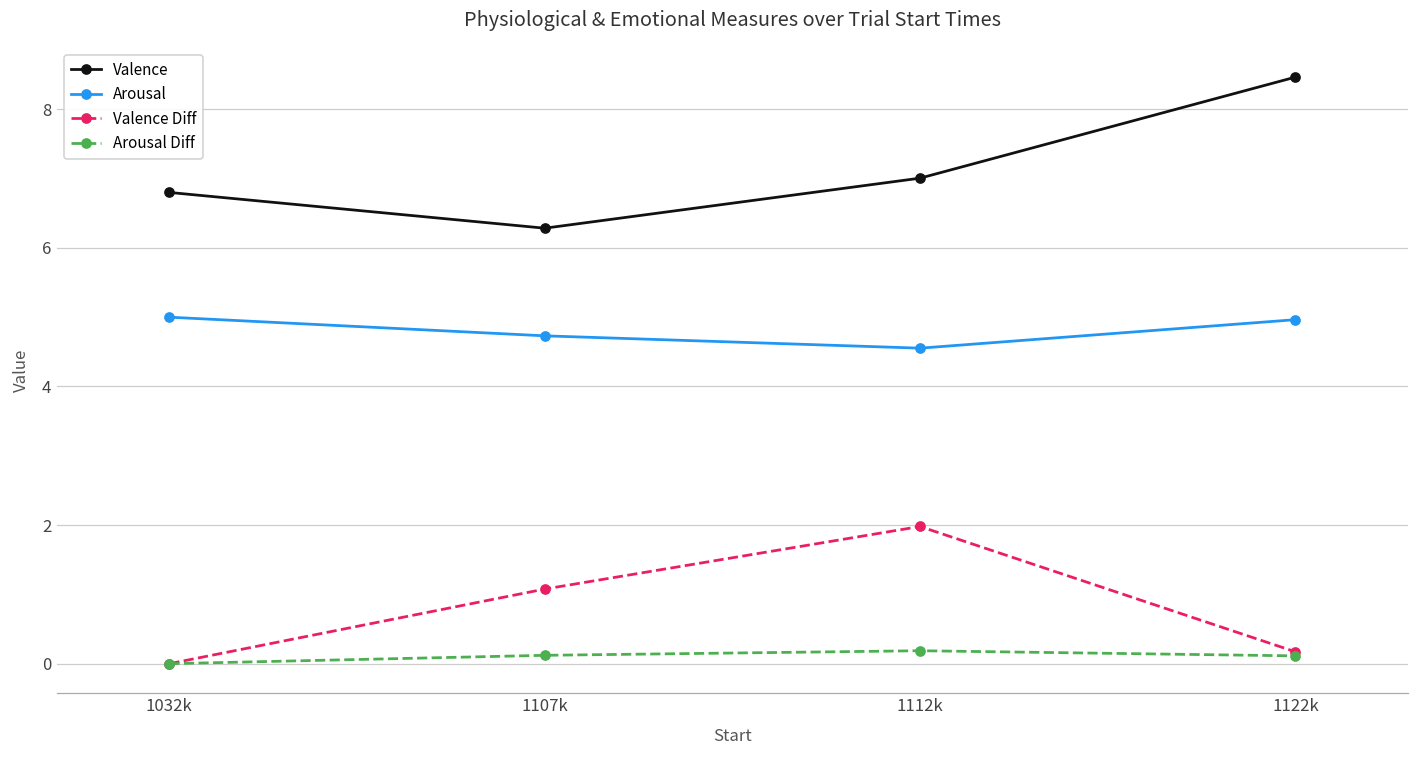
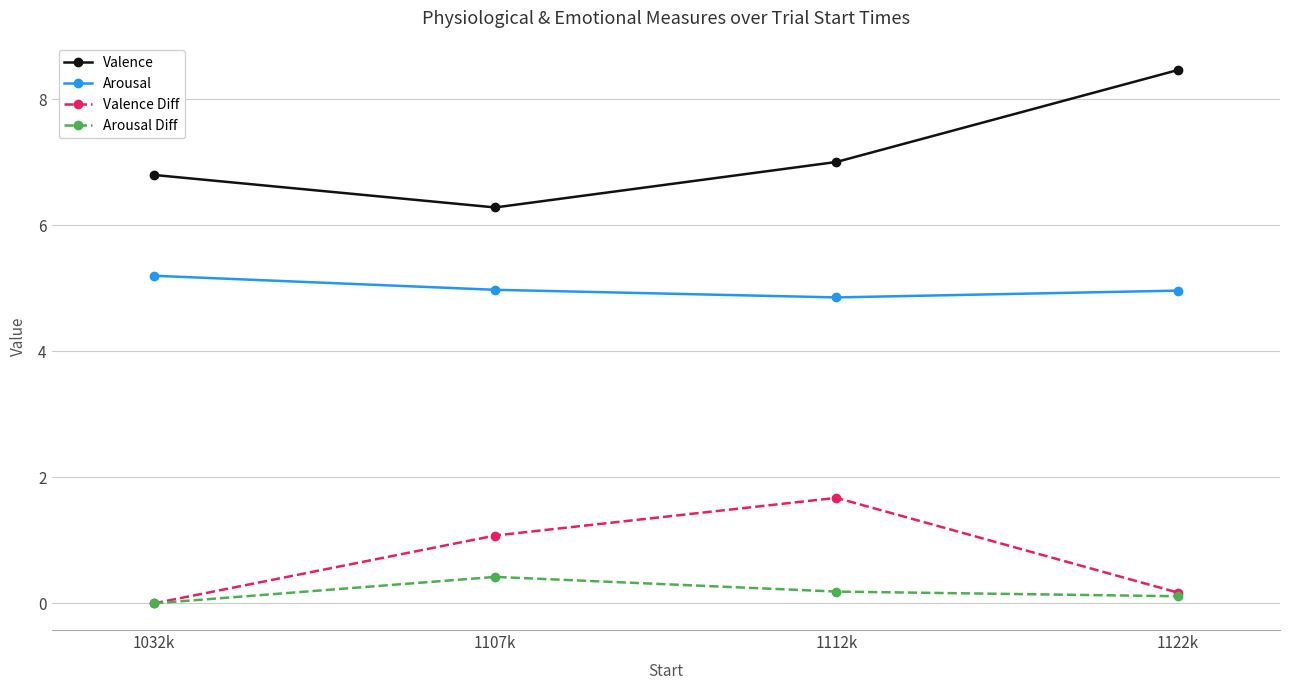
Arousal, 1032k: 5.0 -> 5.2
Arousal, 1107k: 4.7 -> 5.0
Arousal Diff, 1107k: 0.1 -> 0.4
Arousal, 1112k: 4.6 -> 4.9
Valence Diff, 1112k: 2.0 -> 1.7
